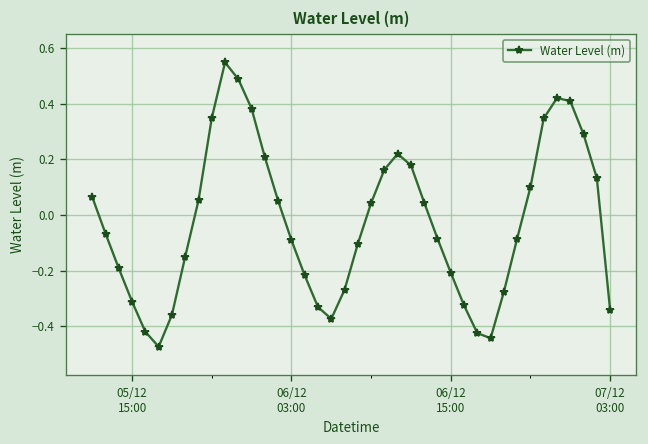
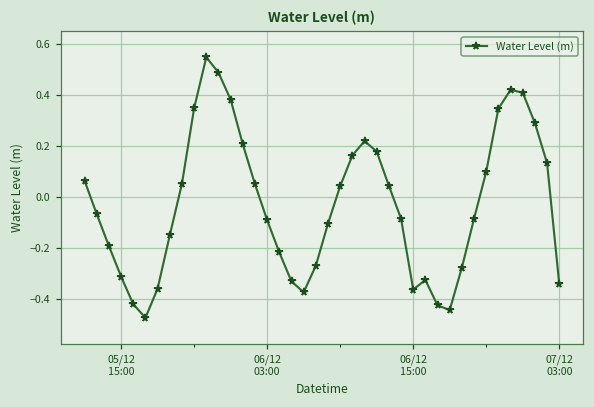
06/12 15:00: -0.21 -> -0.36
